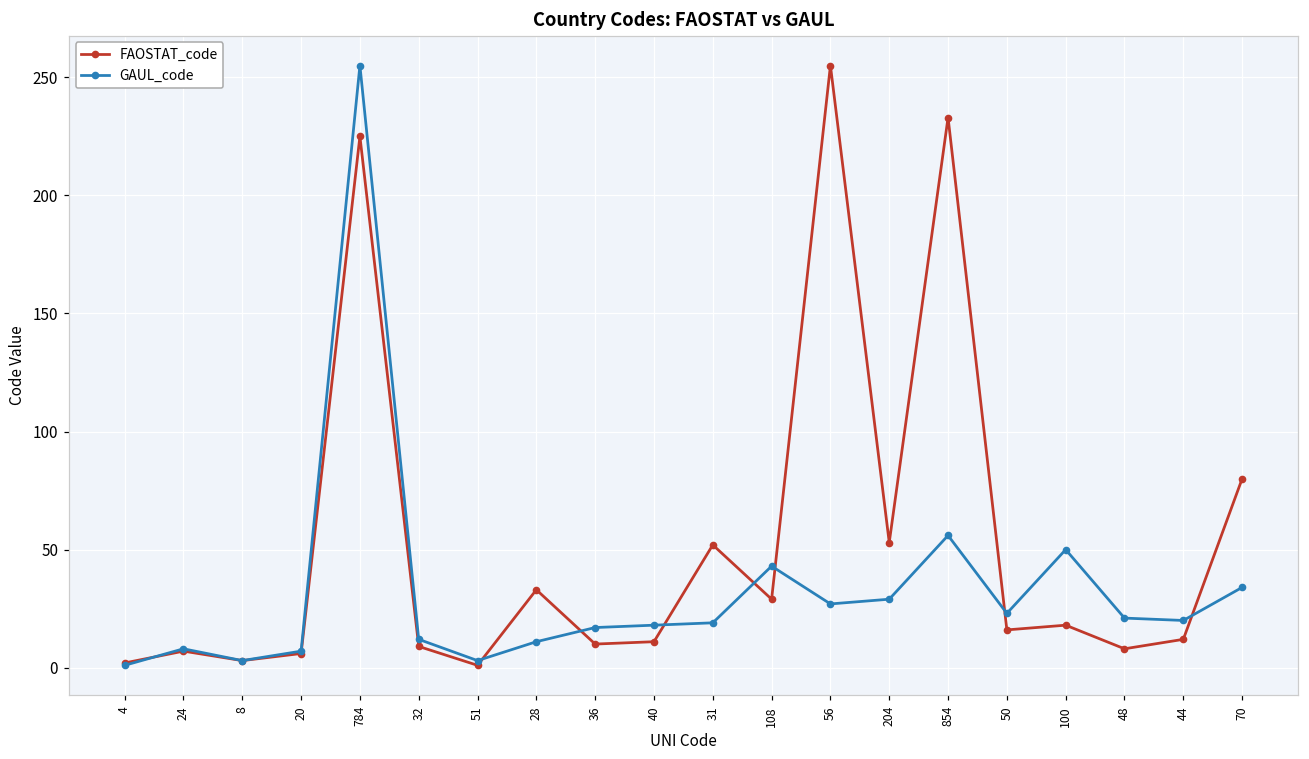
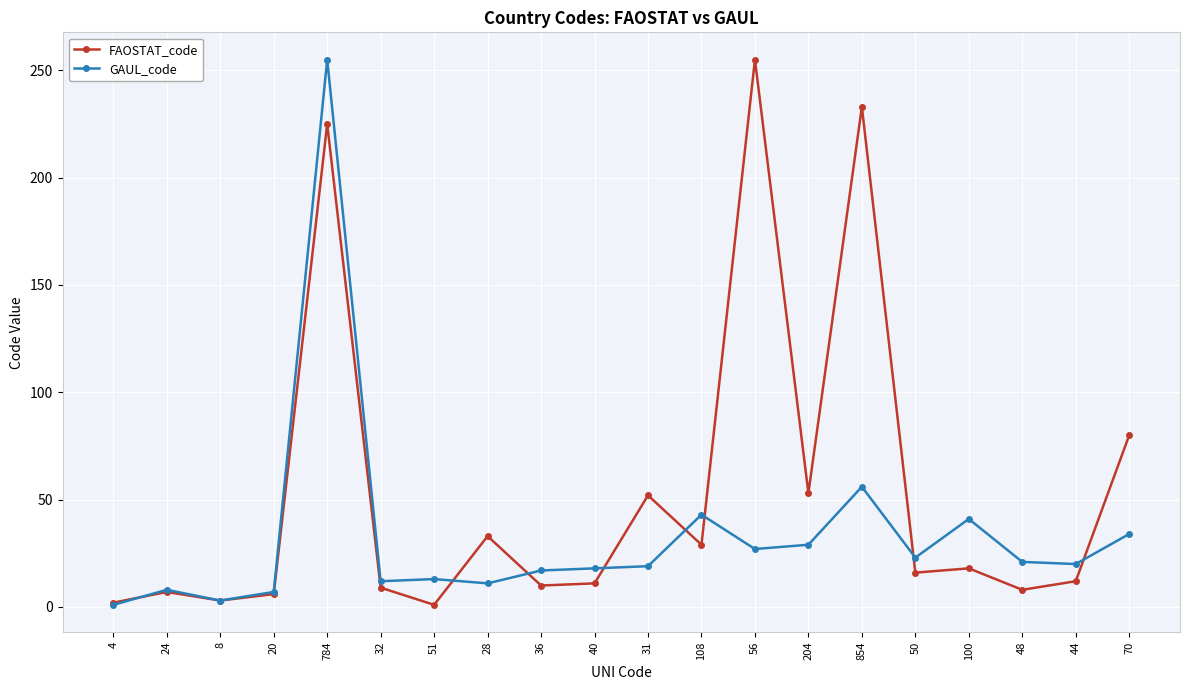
GAUL_code, 51: 3 -> 13
GAUL_code, 100: 50 -> 41
